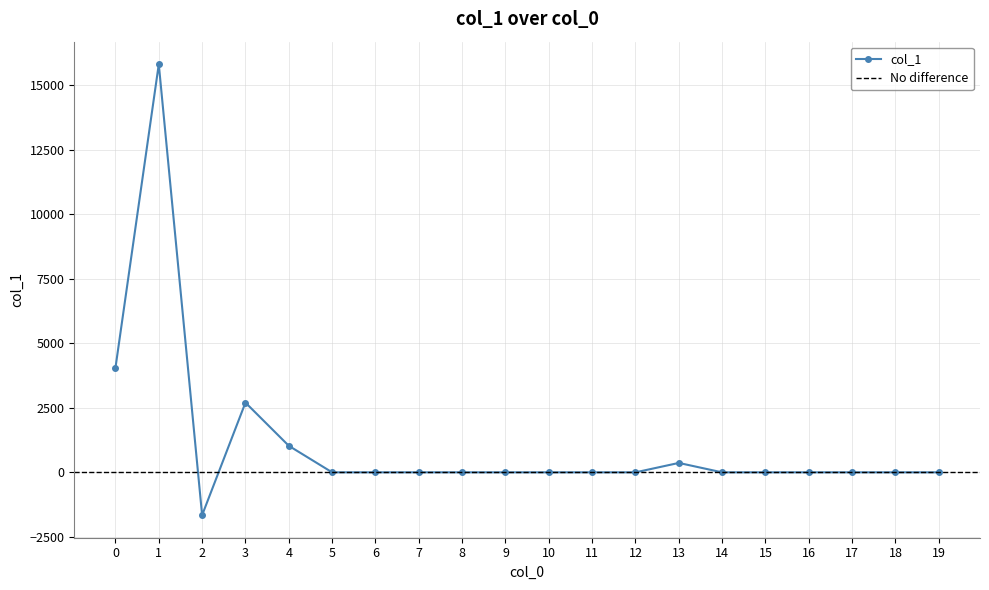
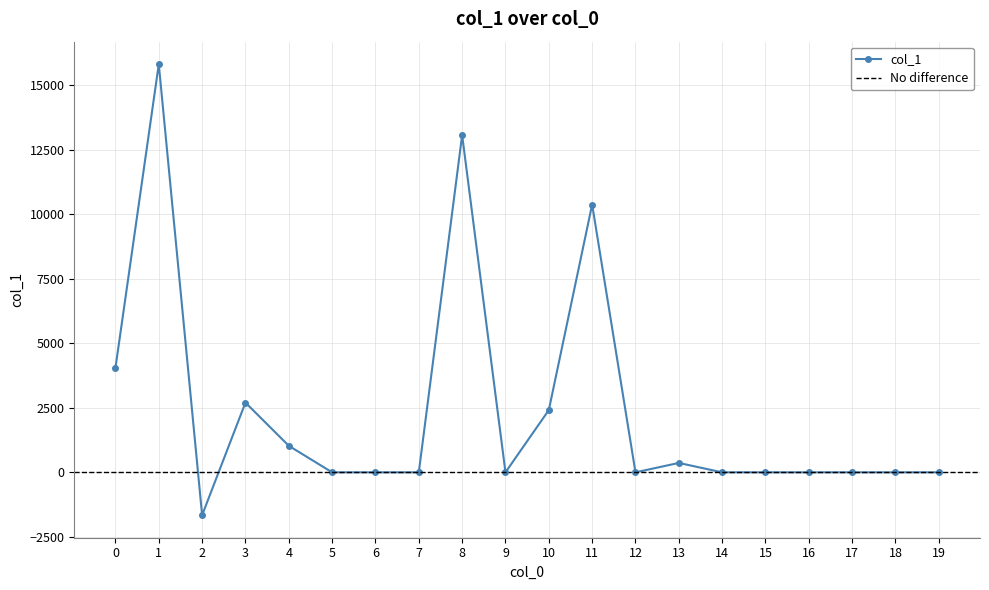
8: 0 -> 13100
10: 0 -> 2400
11: 0 -> 10400
